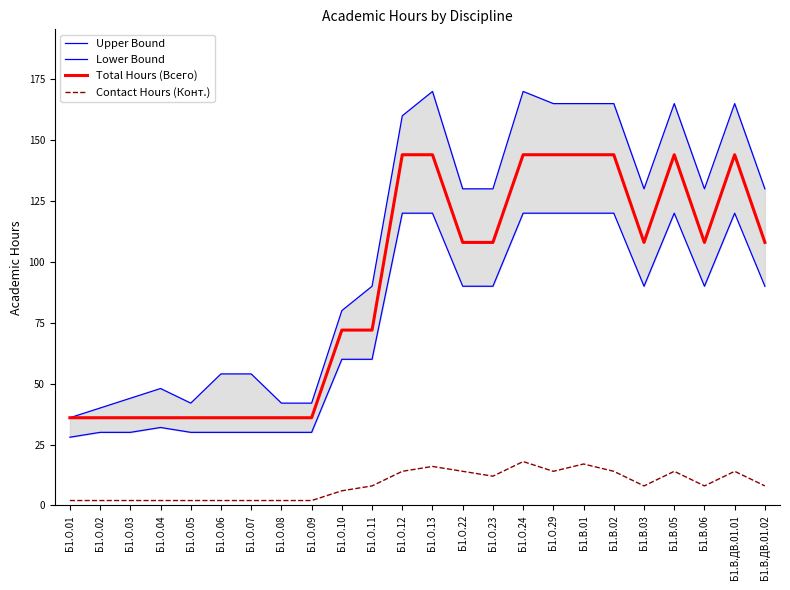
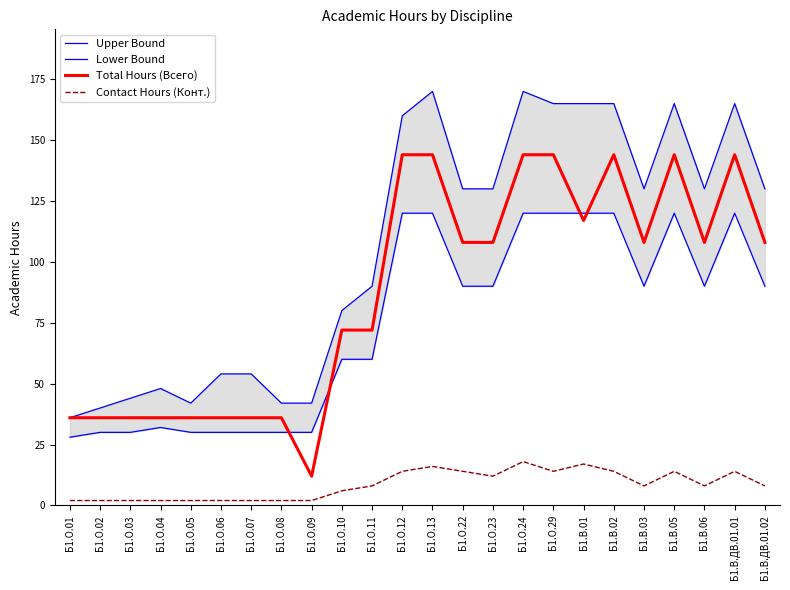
Total Hours (Всего), Б1.О.09: 36 -> 12
Total Hours (Всего), Б1.В.01: 144 -> 117
